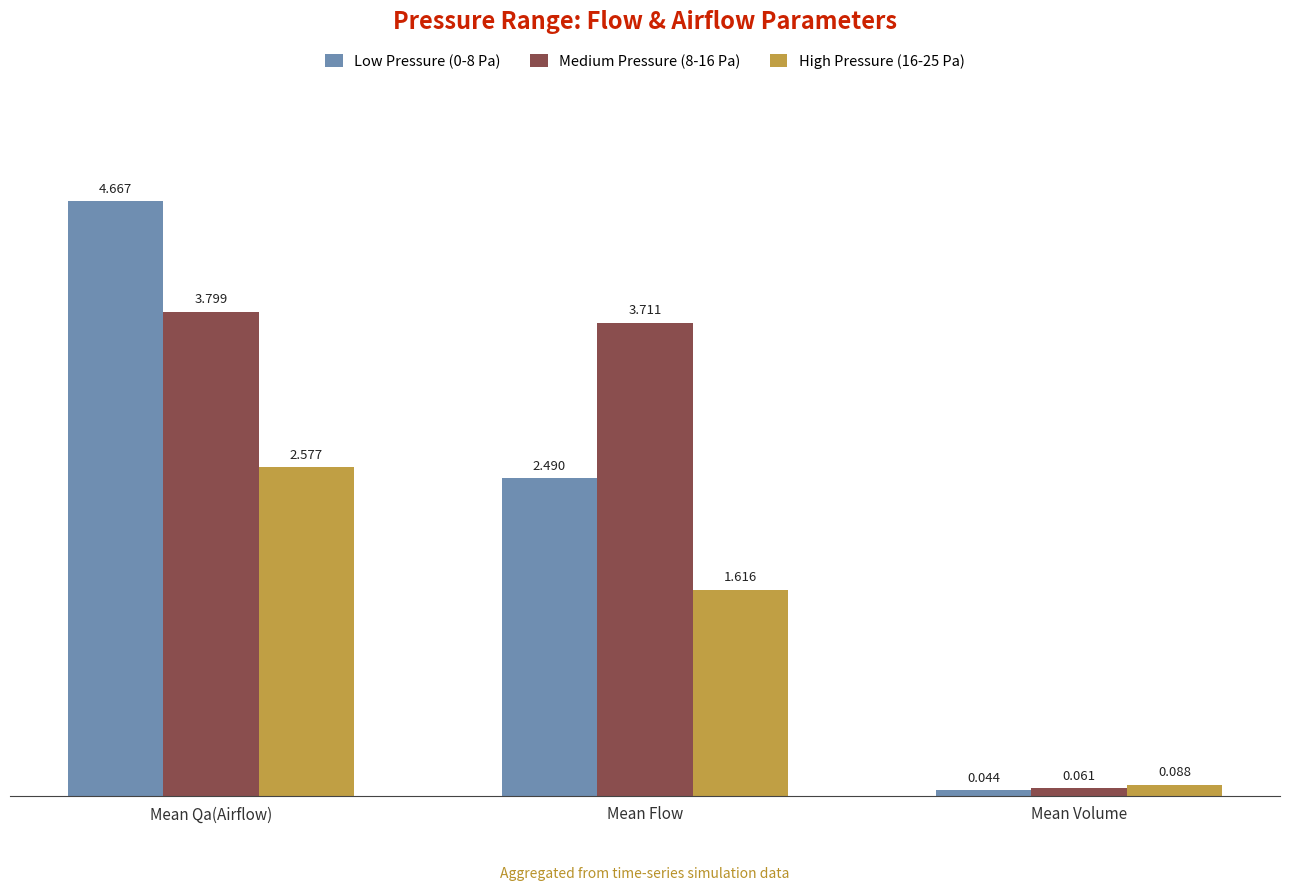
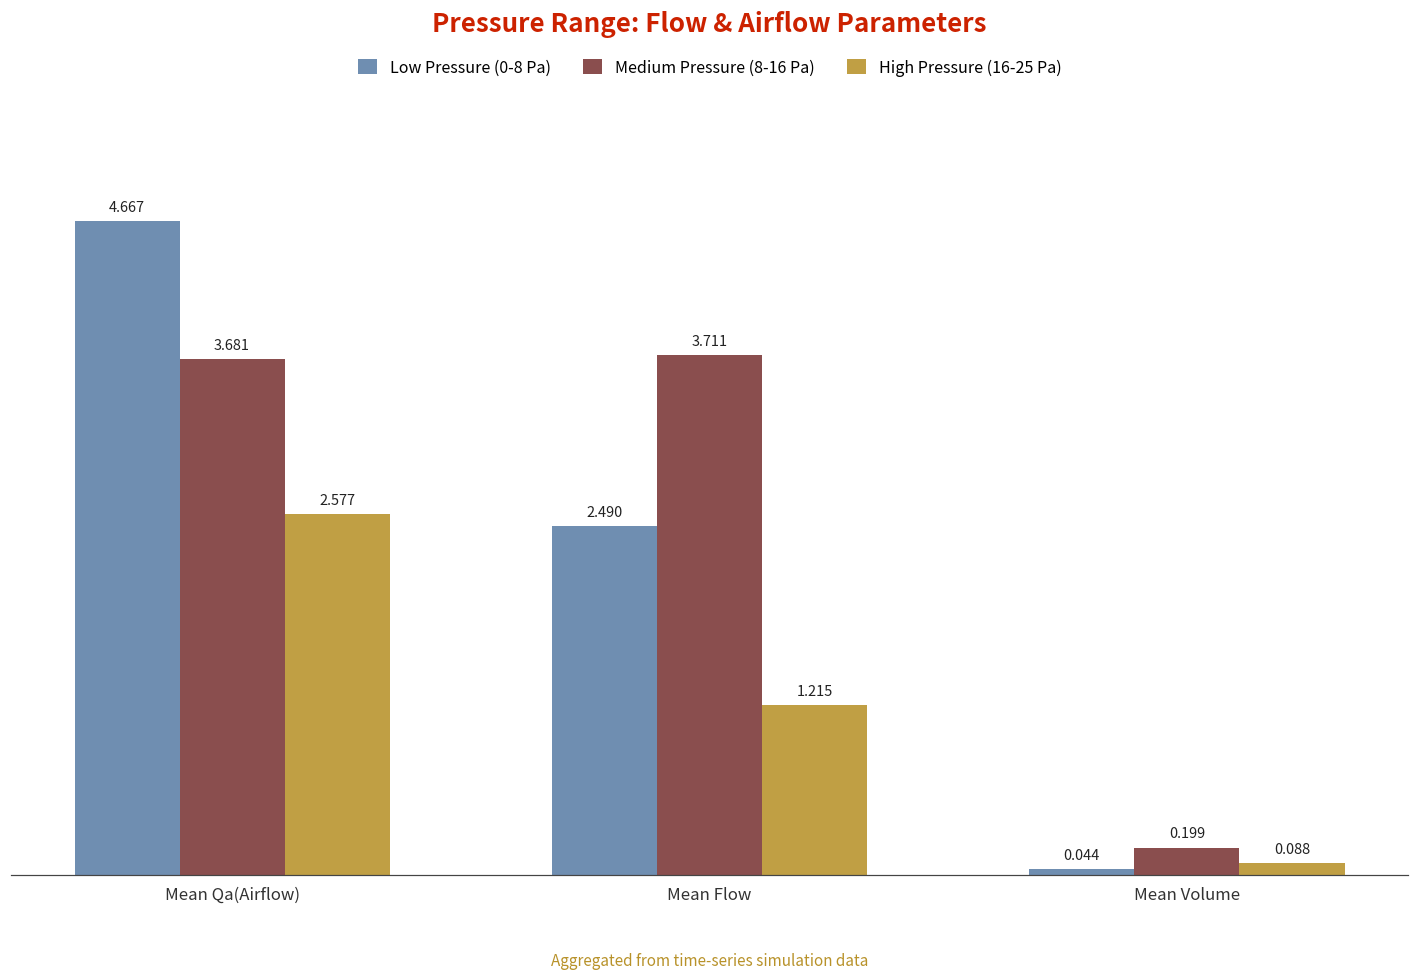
Medium Pressure (8-16 Pa), Mean Qa(Airflow): 3.799 -> 3.681
High Pressure (16-25 Pa), Mean Flow: 1.616 -> 1.215
Medium Pressure (8-16 Pa), Mean Volume: 0.061 -> 0.199
